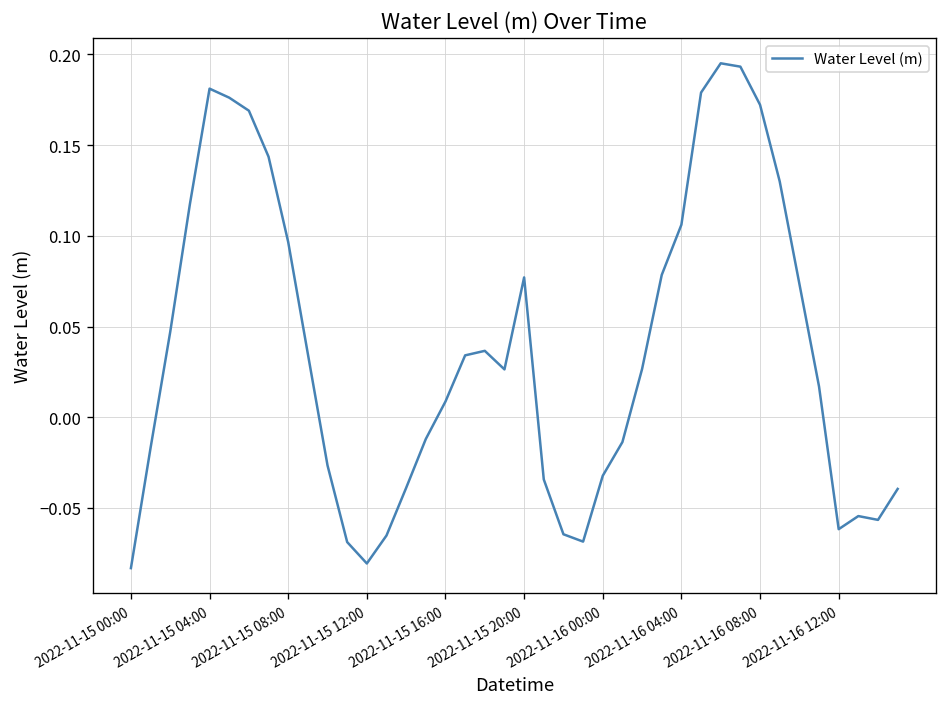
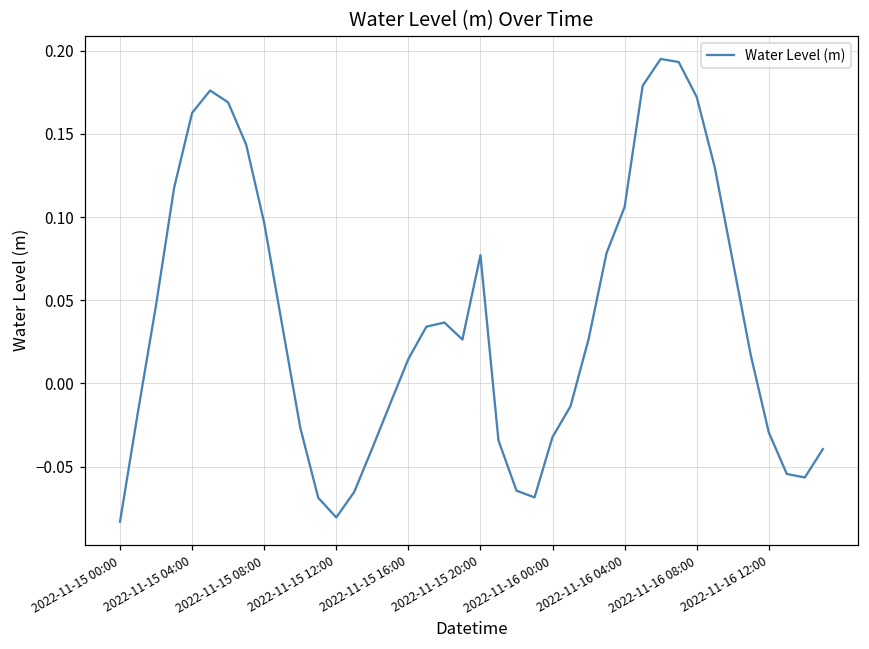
2022-11-15 04:00: 0.181 -> 0.163
2022-11-15 16:00: 0.009 -> 0.015
2022-11-16 12:00: -0.062 -> -0.029
